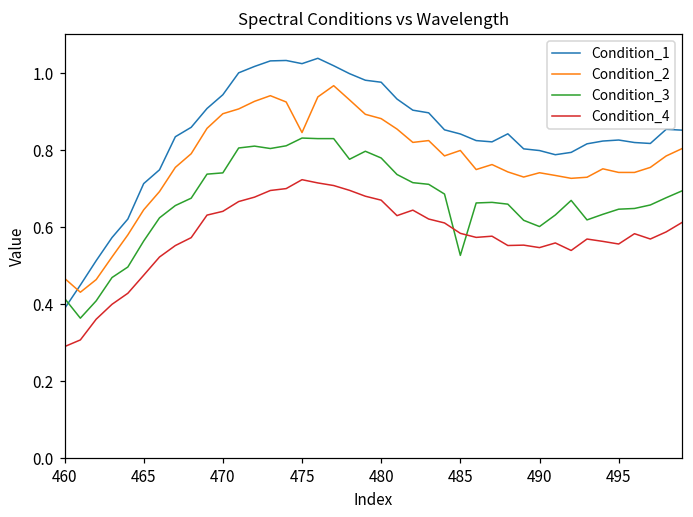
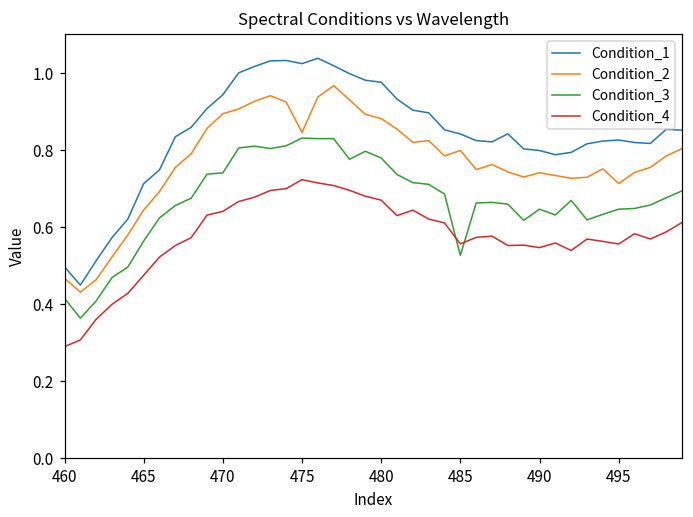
Condition_1, 460: 0.39 -> 0.50
Condition_4, 485: 0.58 -> 0.56
Condition_3, 490: 0.60 -> 0.65
Condition_2, 495: 0.74 -> 0.71
